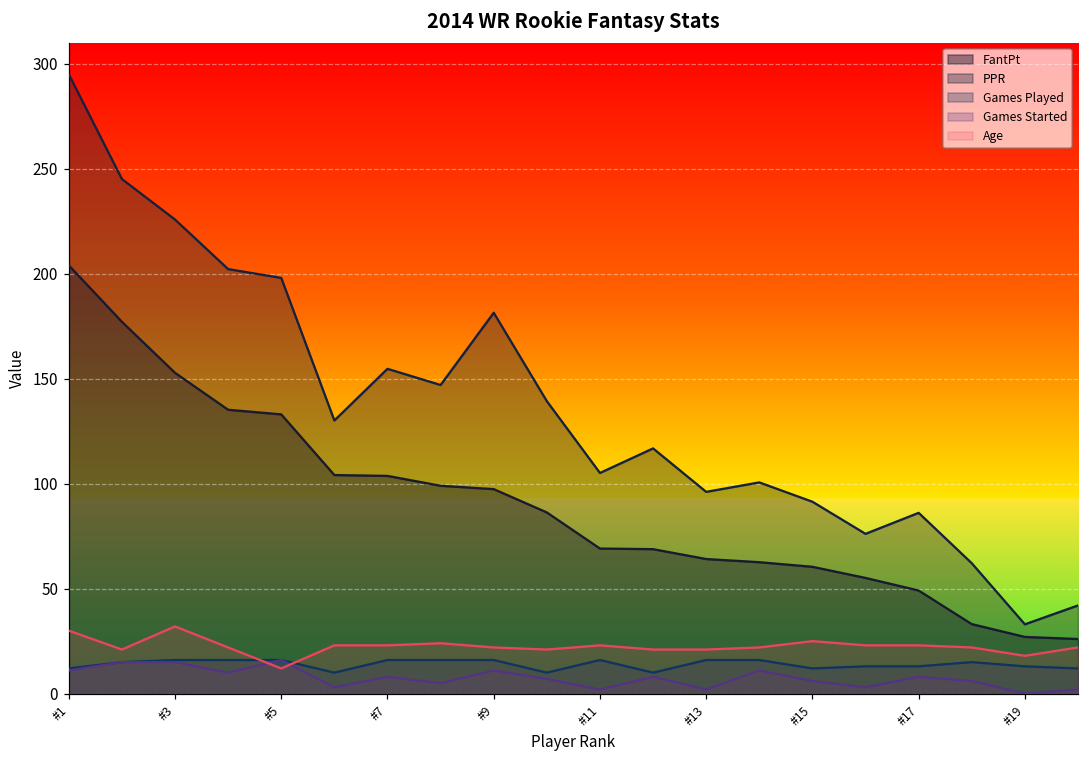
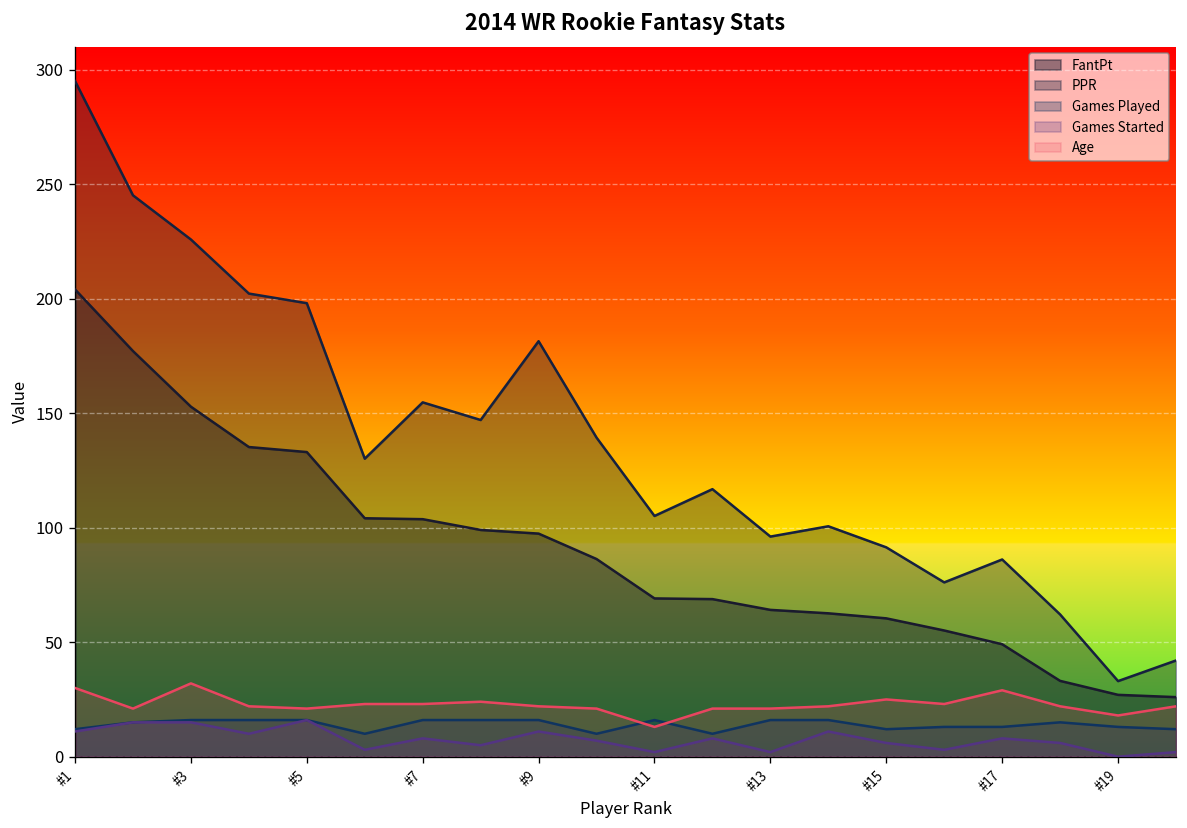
Age, #5: 12 -> 21
Age, #11: 23 -> 13
Age, #17: 23 -> 29
